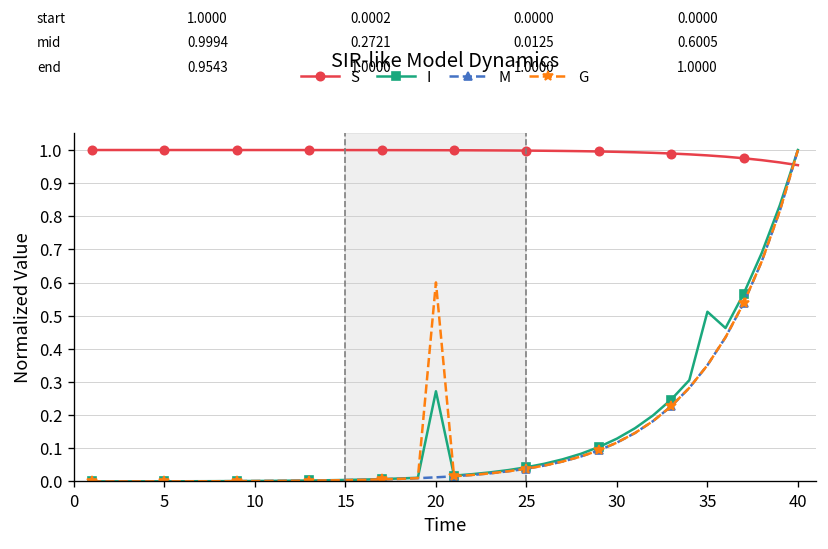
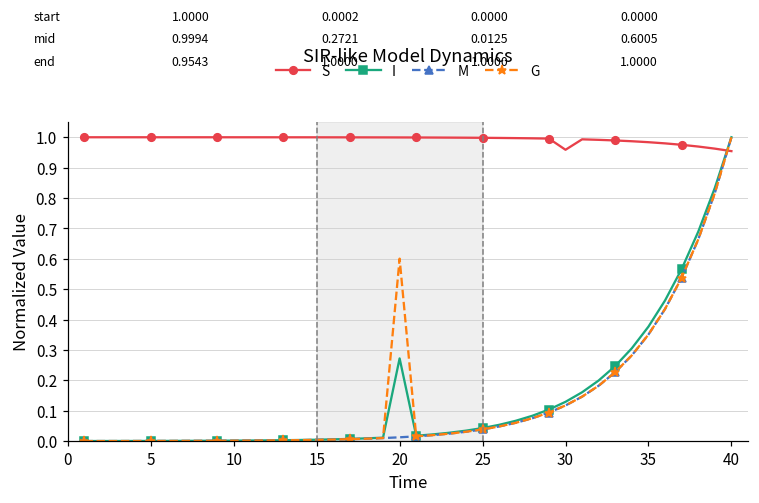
S, 30: 0.99 -> 0.96
I, 35: 0.51 -> 0.38
